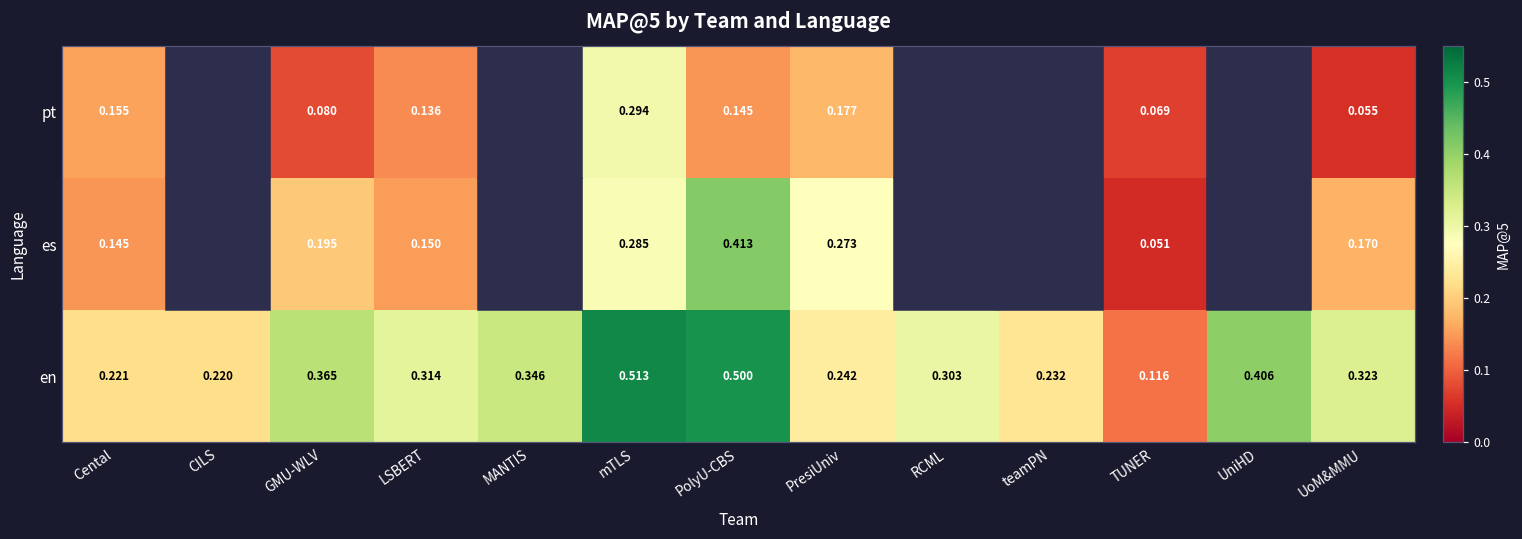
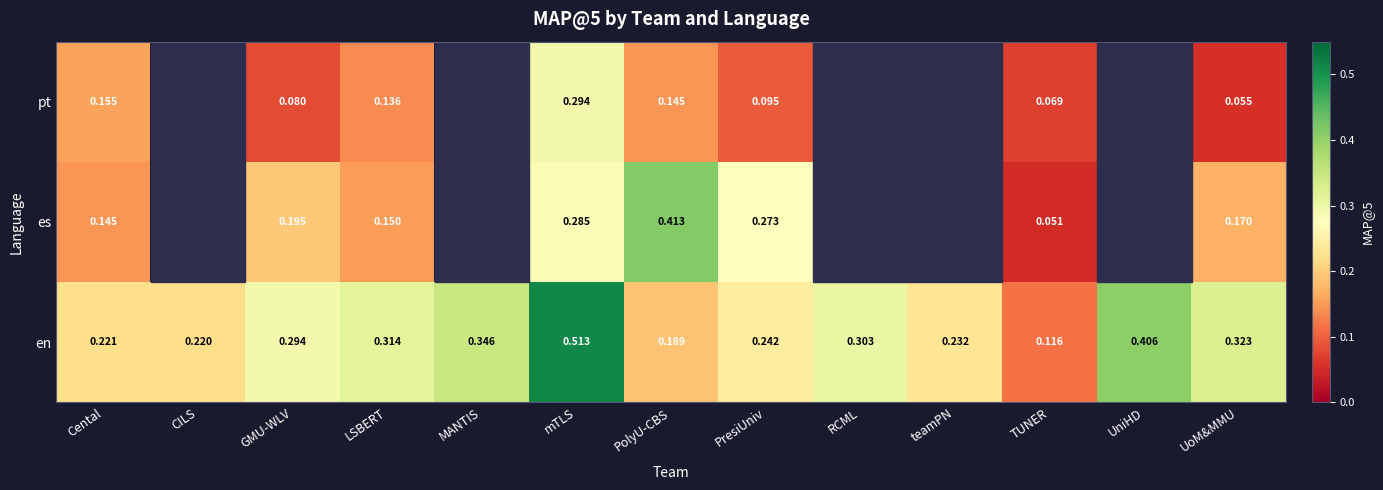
pt, PresiUniv: 0.177 -> 0.095
en, GMU-WLV: 0.365 -> 0.294
en, PolyU-CBS: 0.500 -> 0.189
